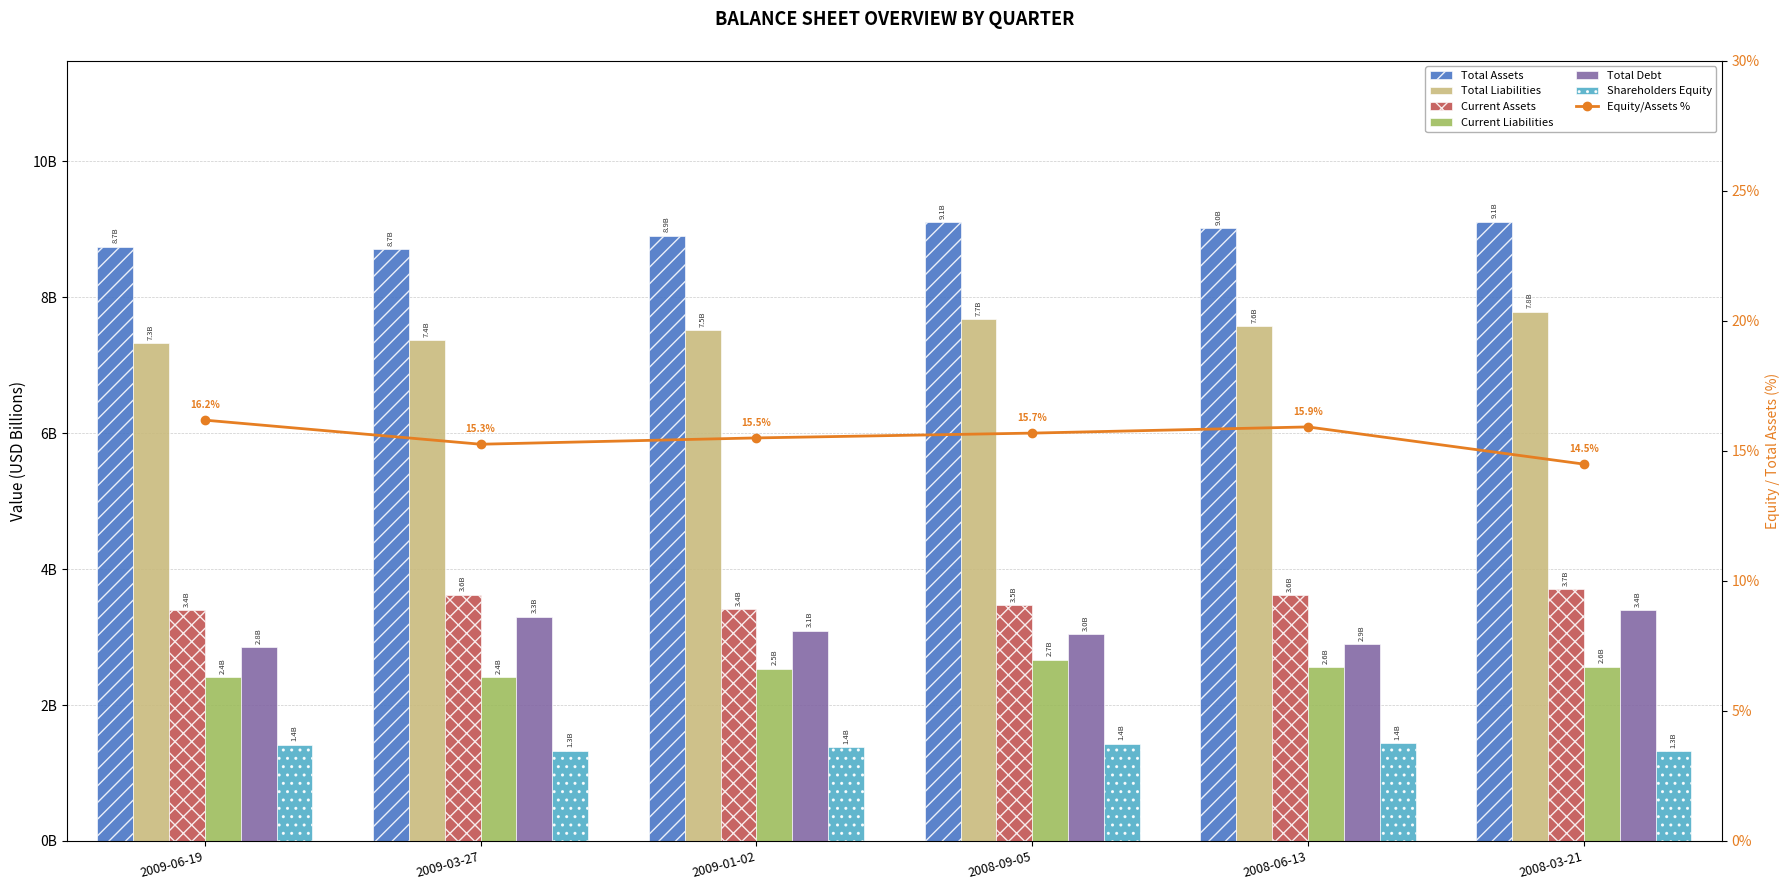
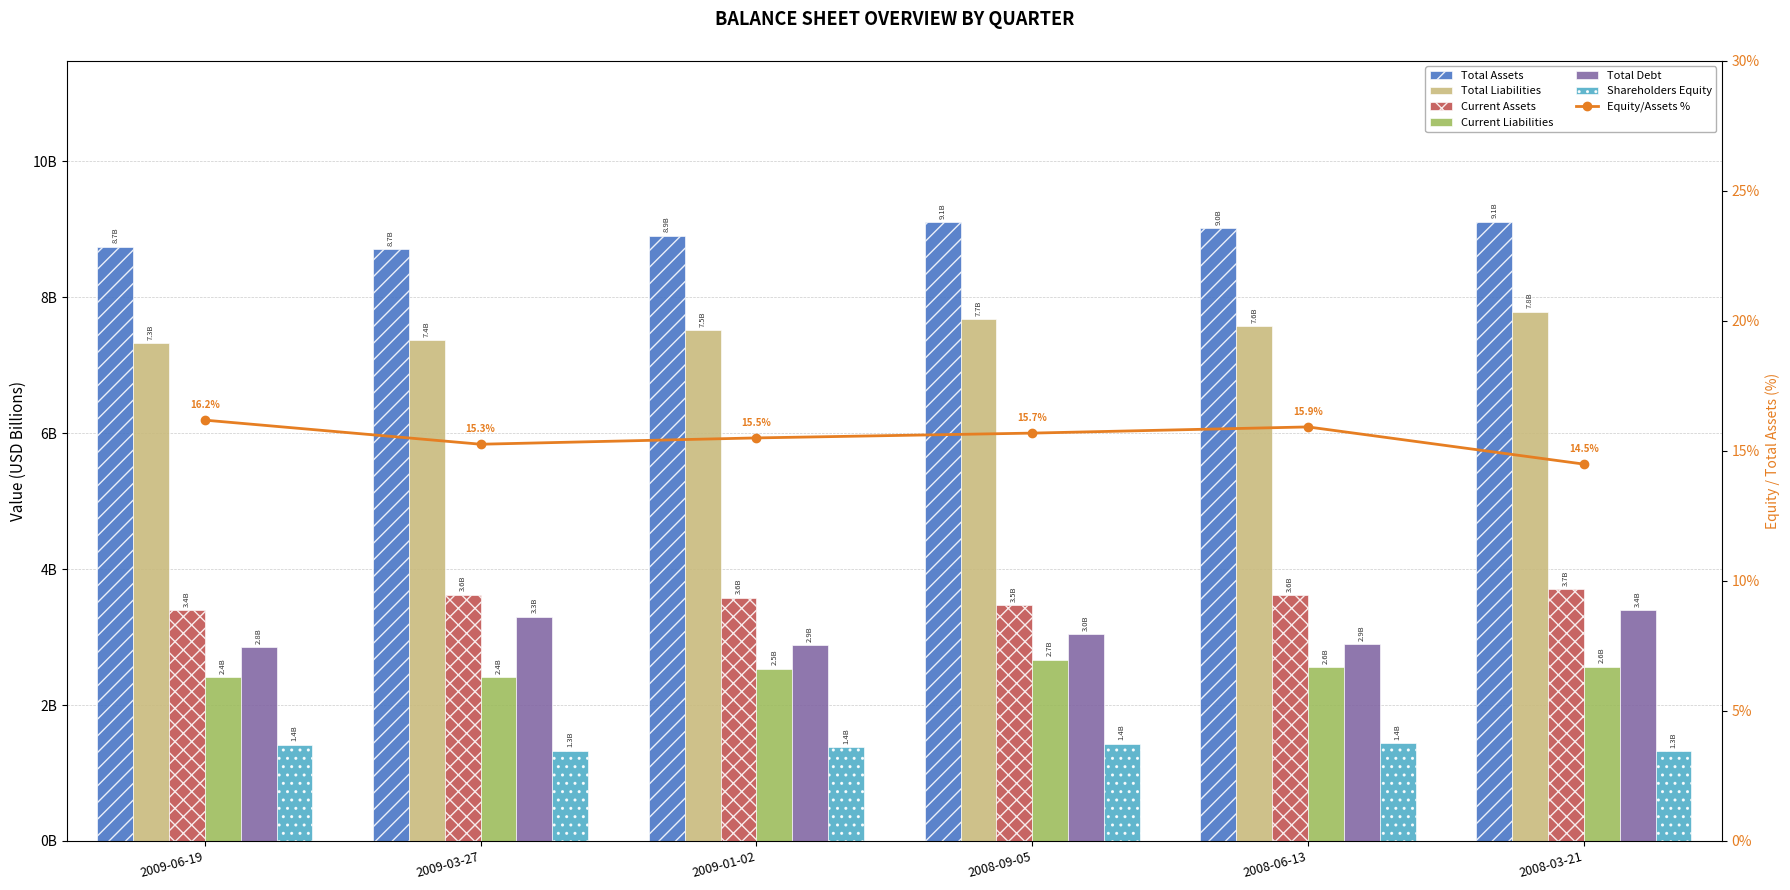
Current Assets, 2009-01-02: 3.4B -> 3.6B
Total Debt, 2009-01-02: 3.1B -> 2.9B
